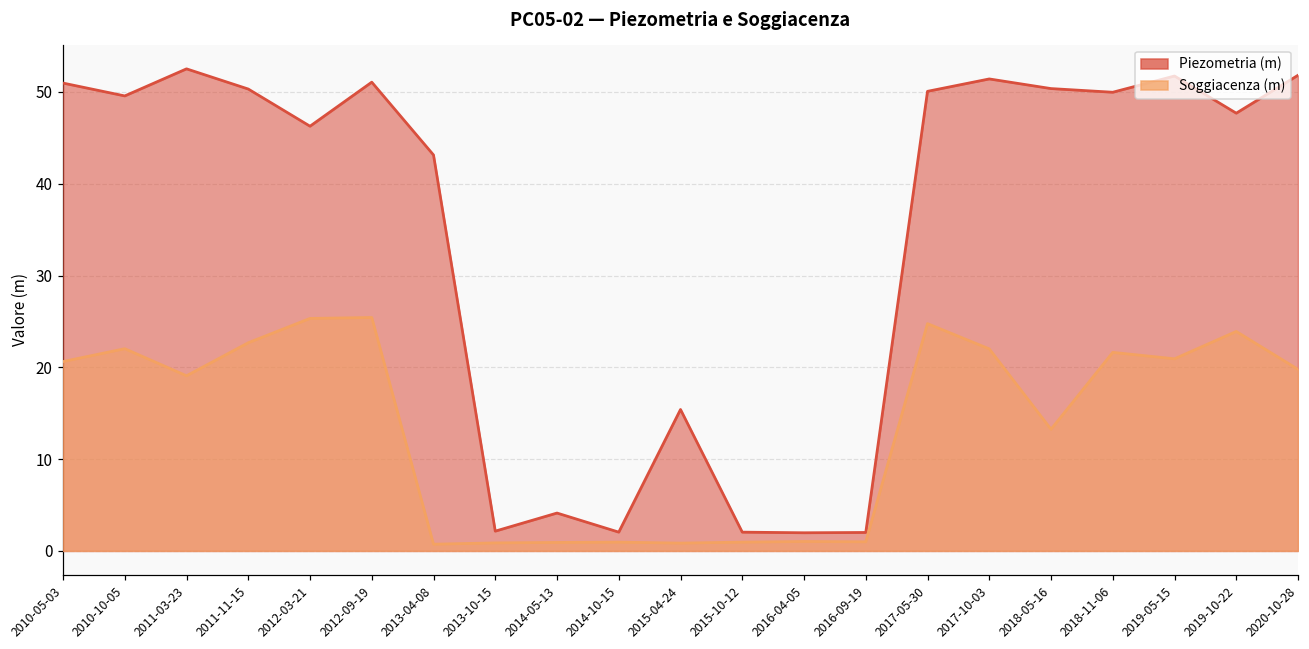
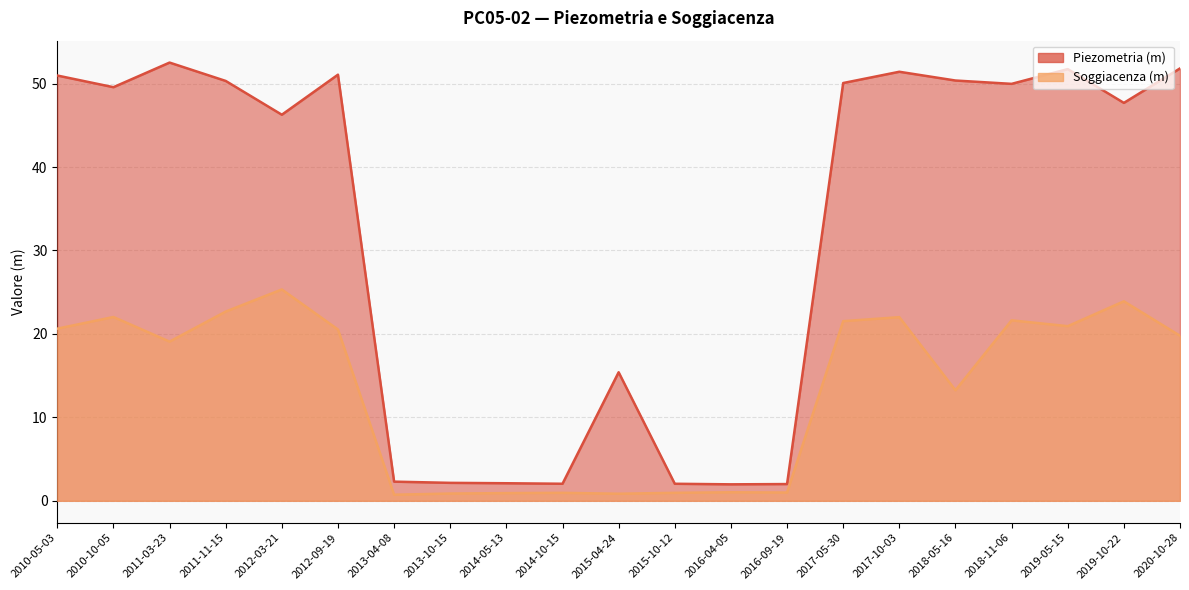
Soggiacenza (m), 2012-09-19: 25 -> 21
Piezometria (m), 2013-04-08: 43 -> 2
Piezometria (m), 2014-05-13: 4 -> 2
Soggiacenza (m), 2017-05-30: 25 -> 22
